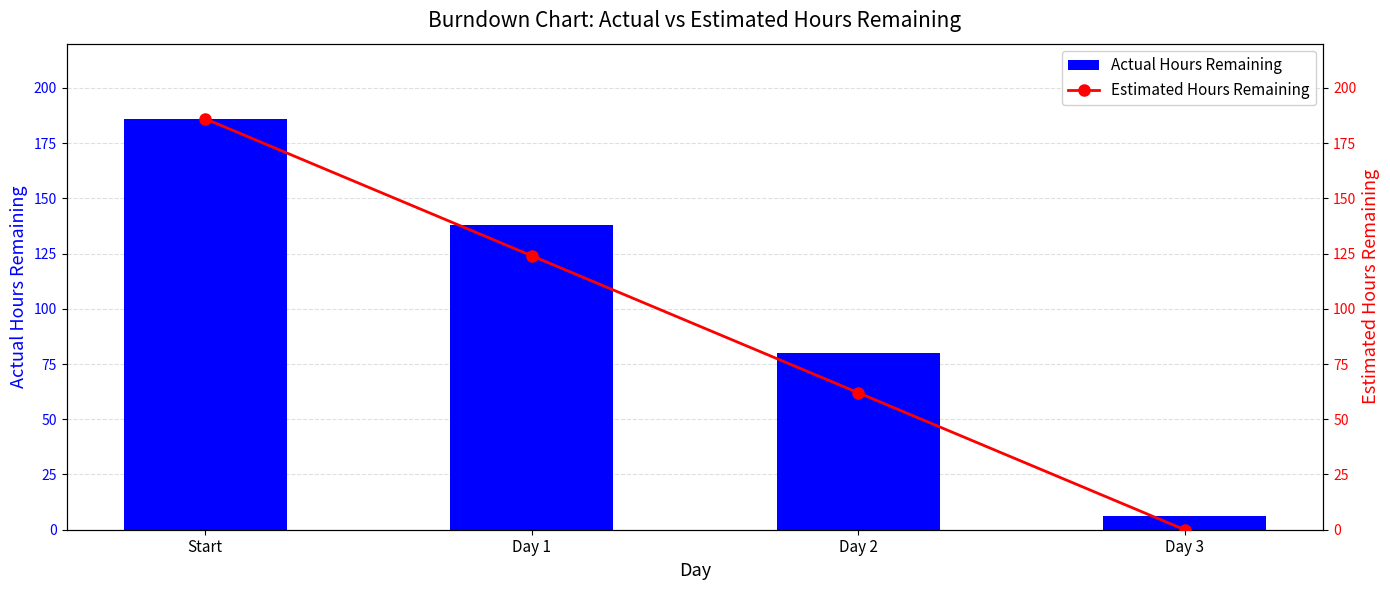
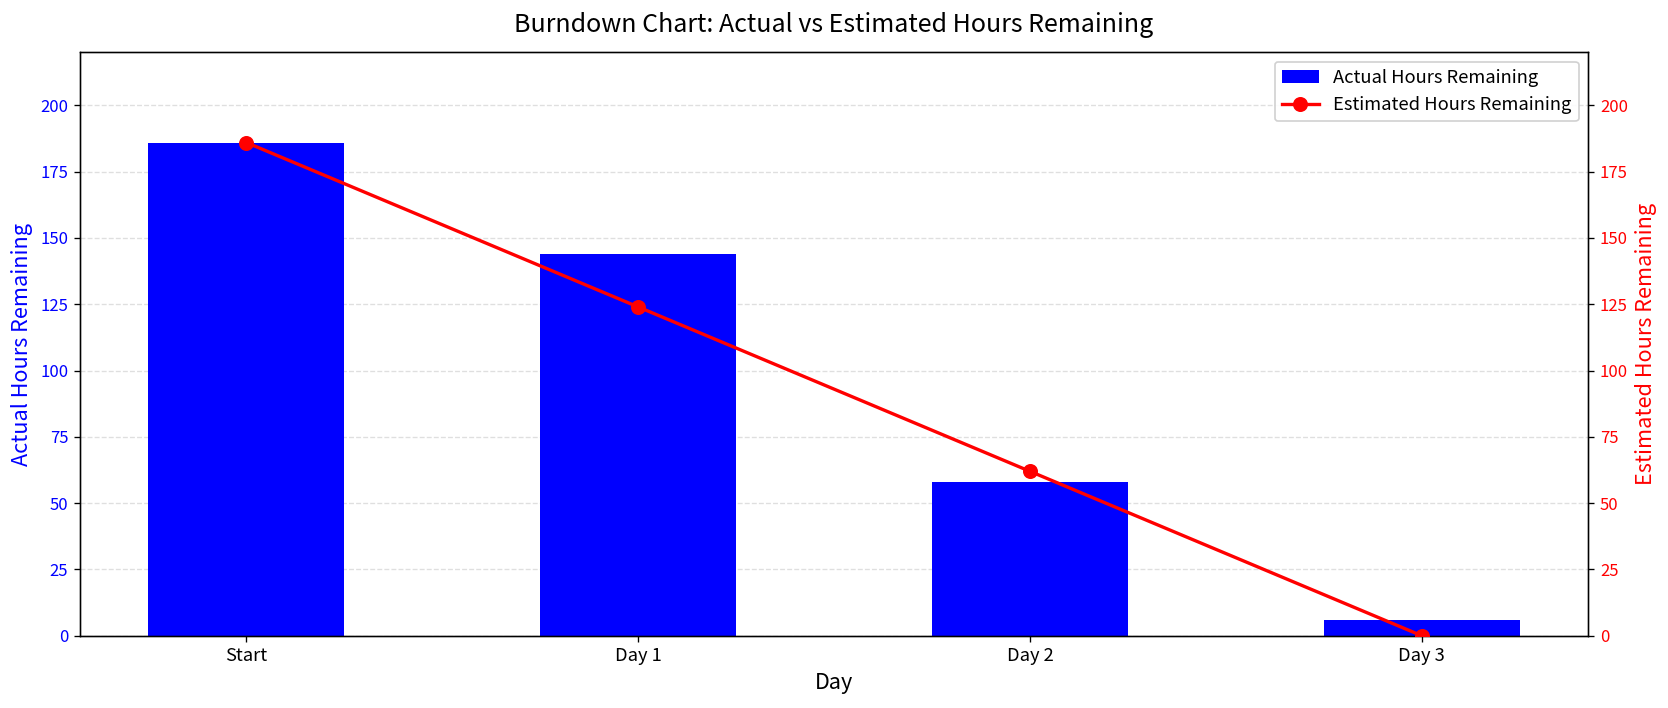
Actual Hours Remaining, Day 1: 138 -> 144
Actual Hours Remaining, Day 2: 80 -> 58
